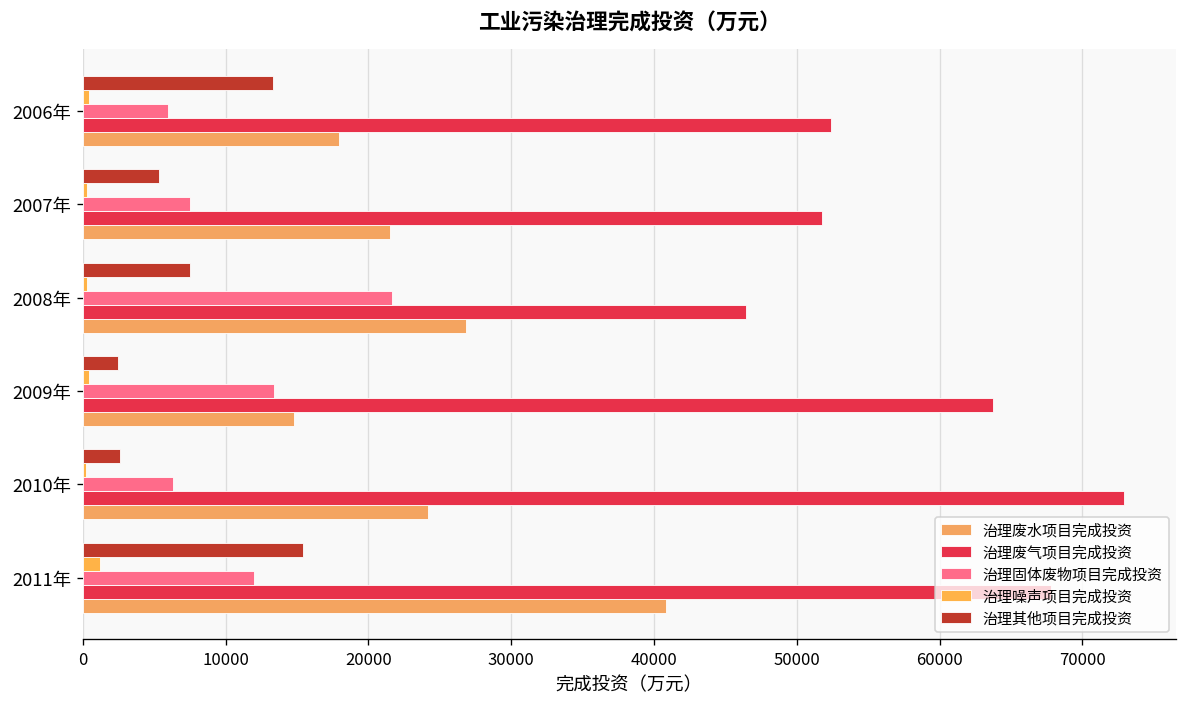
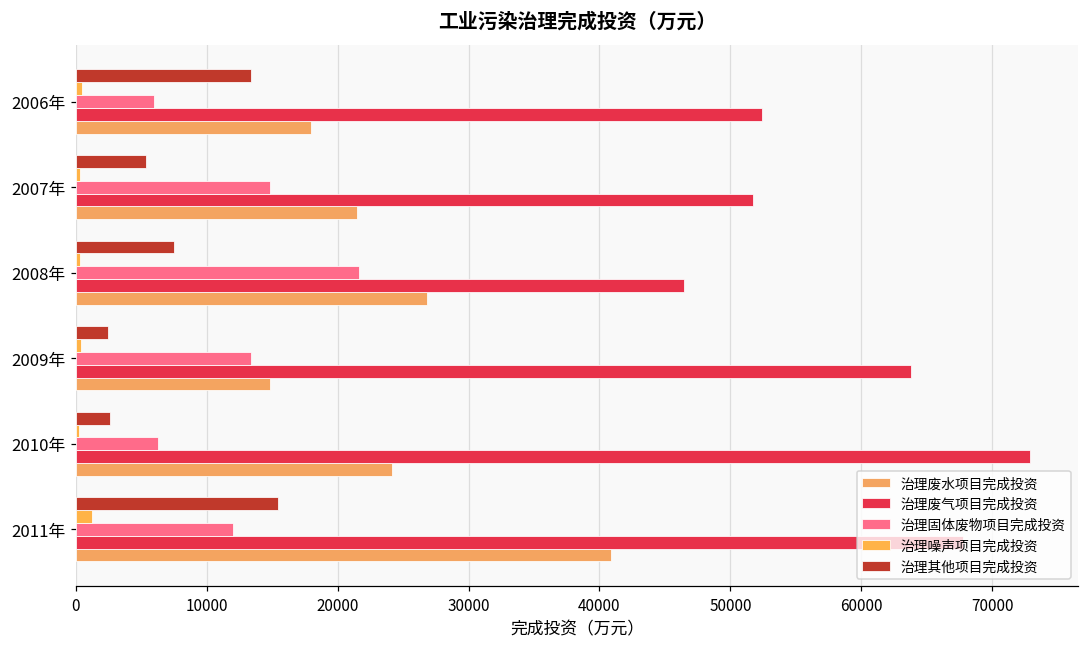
治理固体废物项目完成投资, 2007年: 7500 -> 14900
